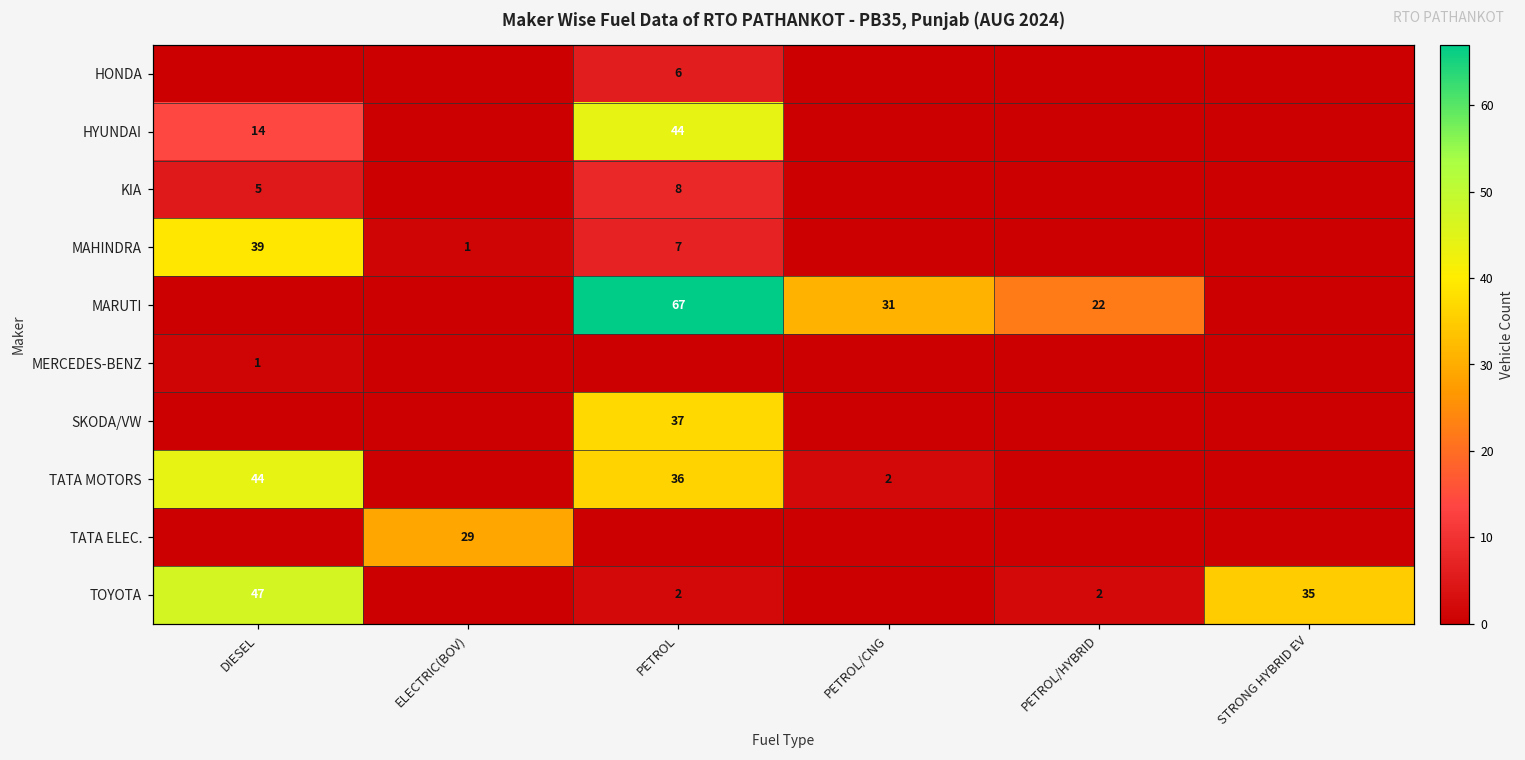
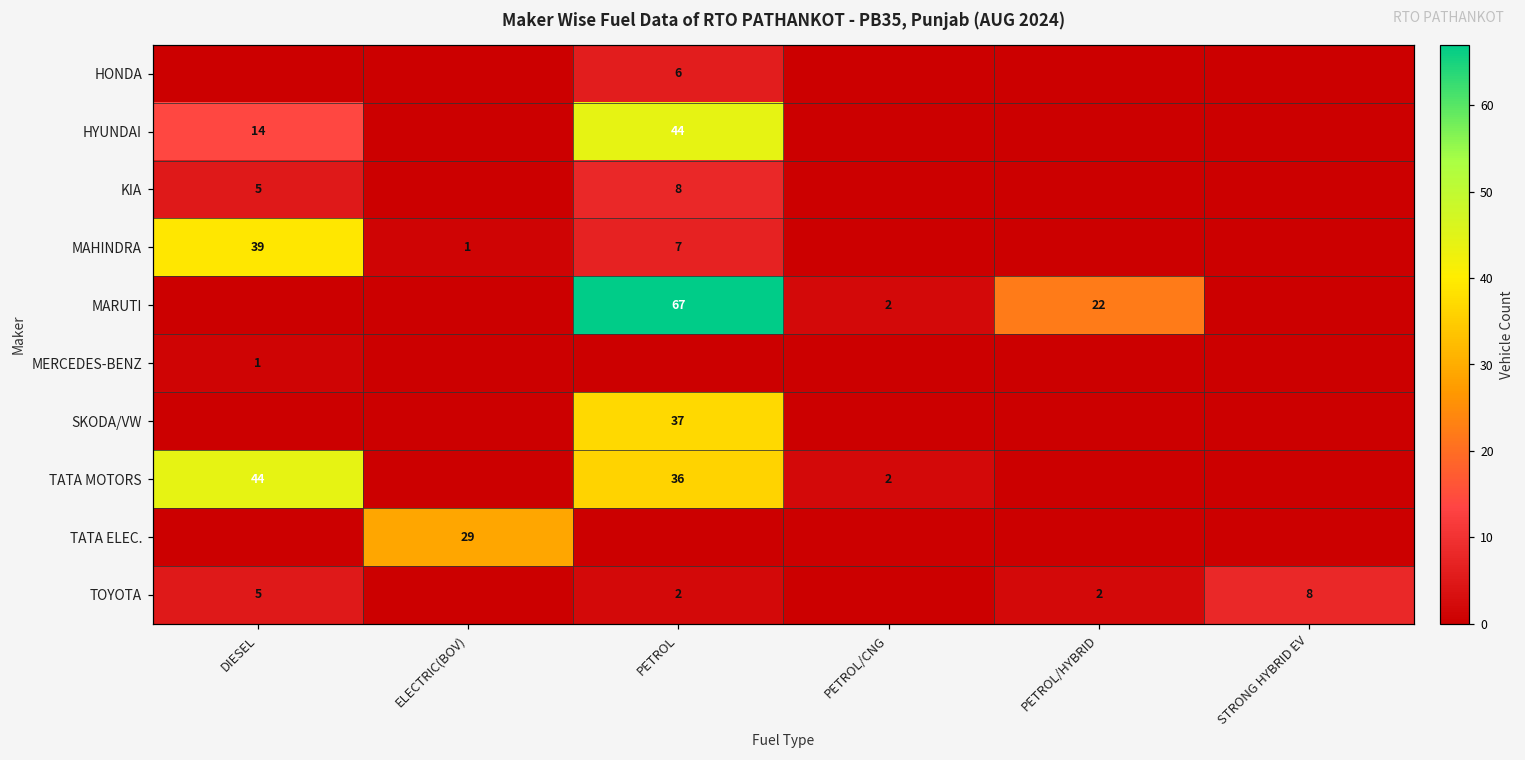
MARUTI, PETROL/CNG: 31 -> 2
TOYOTA, DIESEL: 47 -> 5
TOYOTA, STRONG HYBRID EV: 35 -> 8
